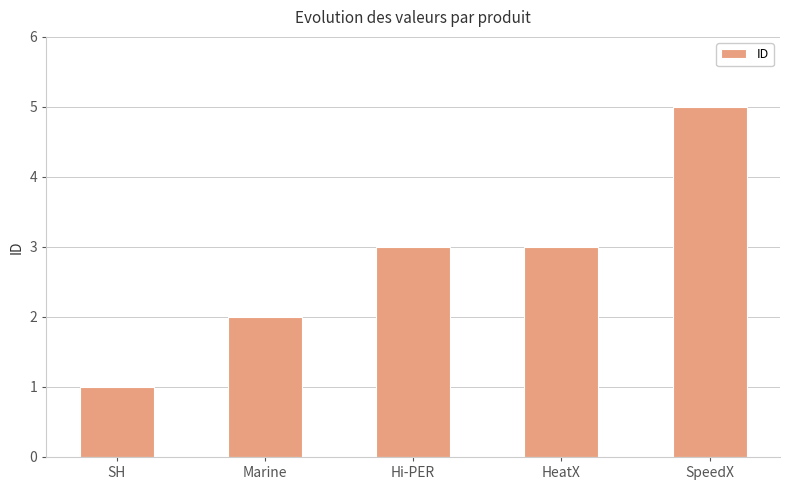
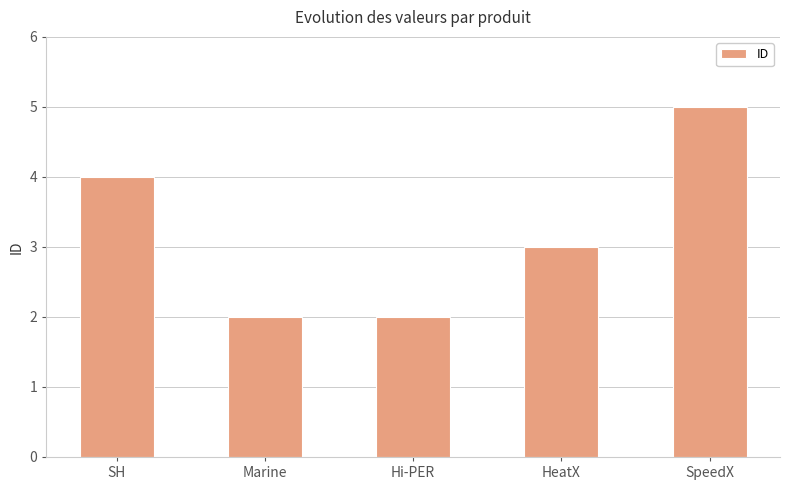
SH: 1 -> 4
Hi-PER: 3 -> 2
